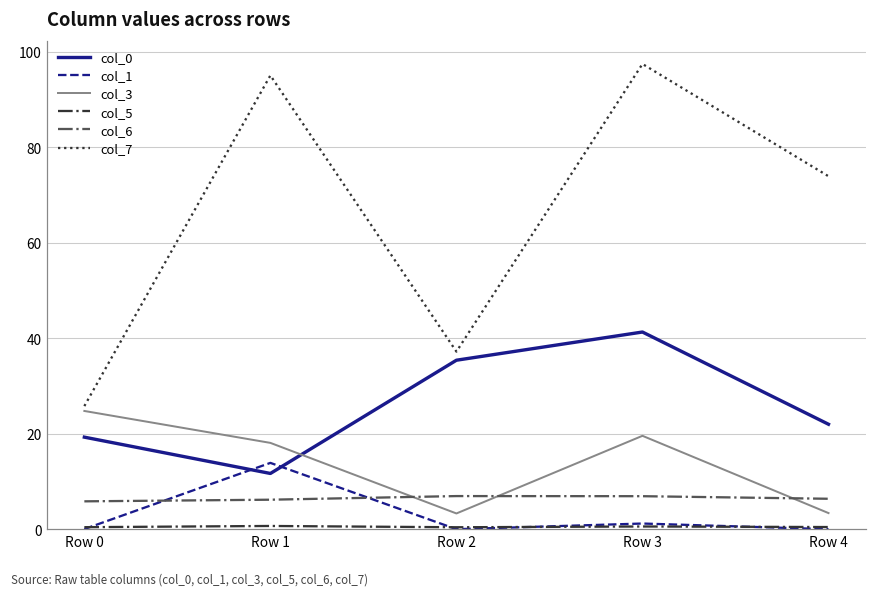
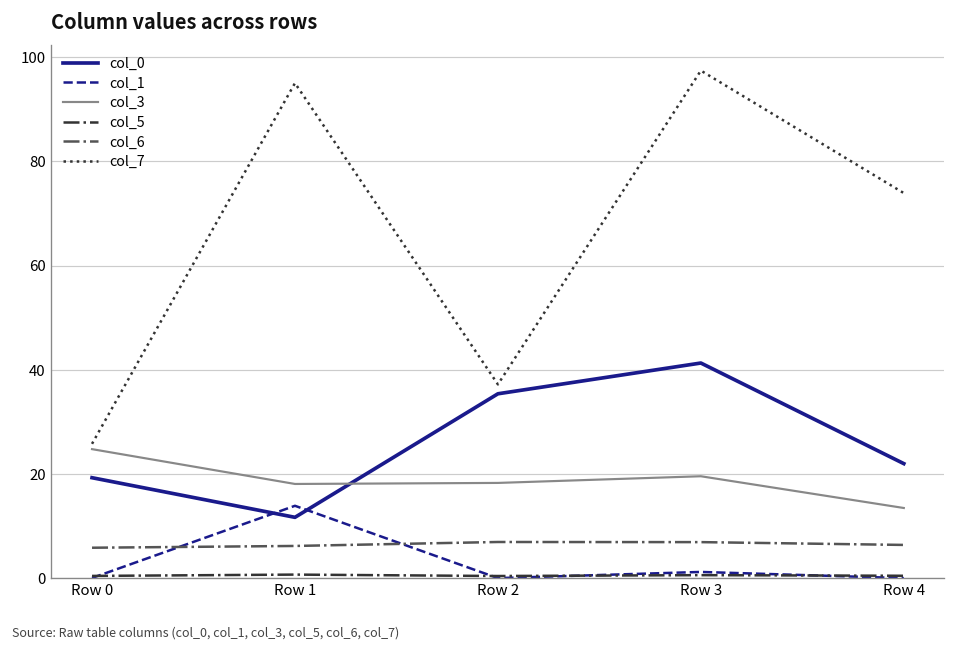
col_3, Row 2: 3 -> 18
col_3, Row 4: 3 -> 13
